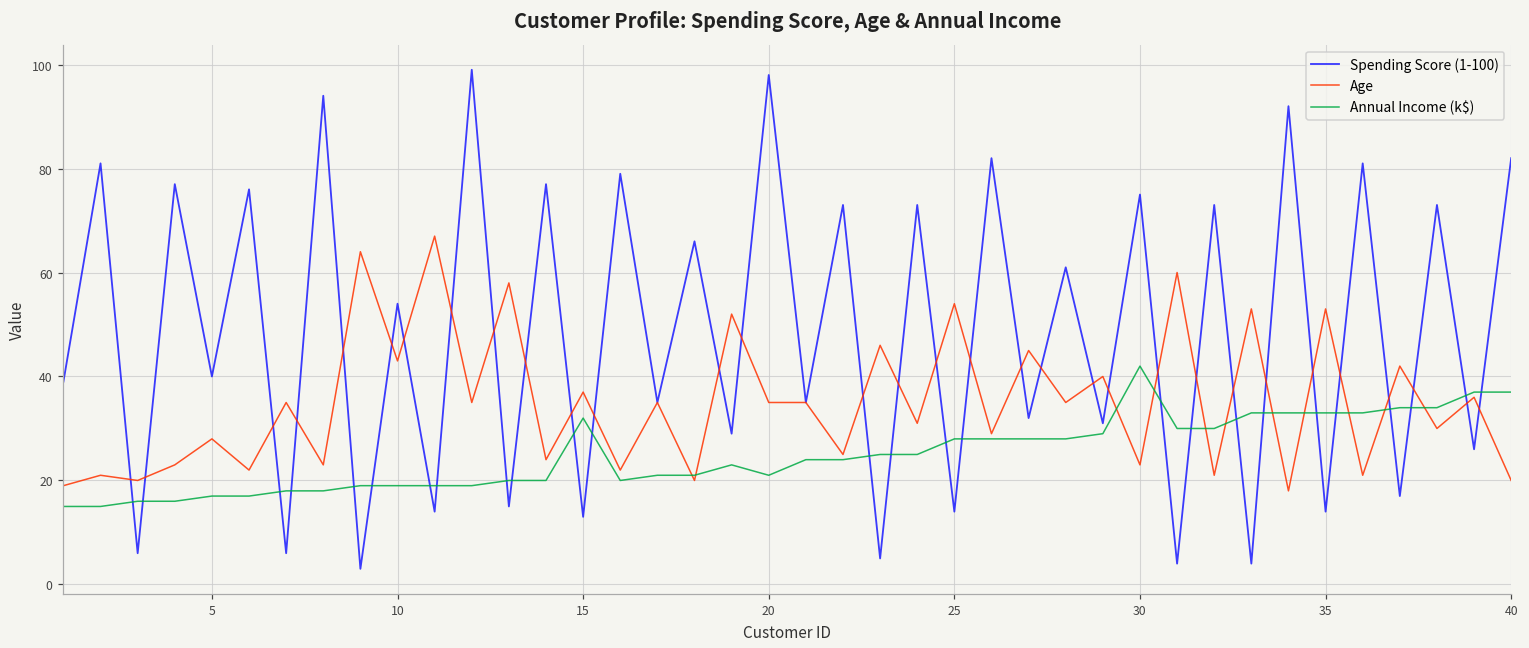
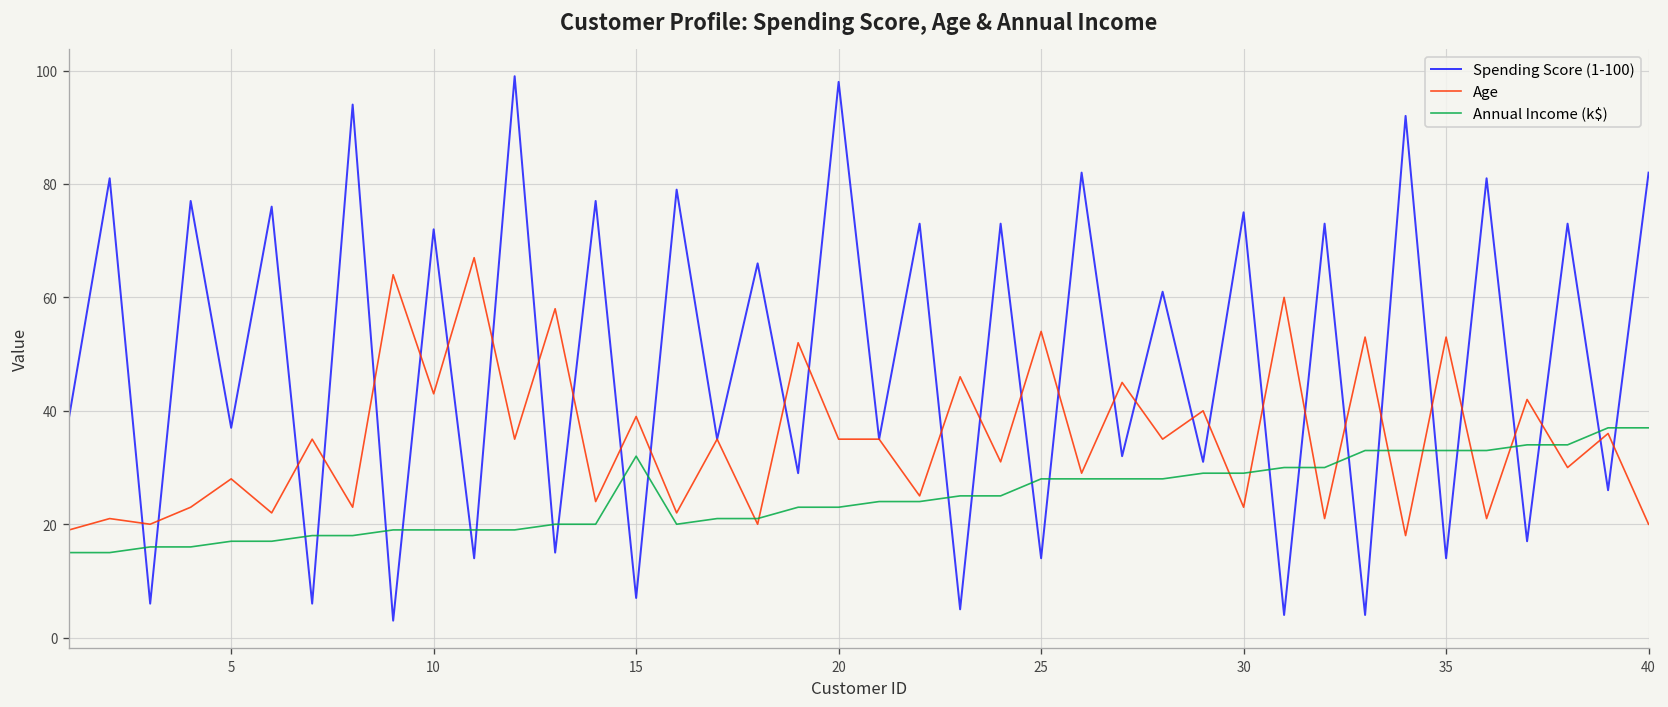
Spending Score (1-100), 5: 40 -> 37
Spending Score (1-100), 10: 54 -> 72
Spending Score (1-100), 15: 13 -> 7
Age, 15: 37 -> 39
Annual Income (k$), 20: 21 -> 23
Annual Income (k$), 30: 42 -> 29
